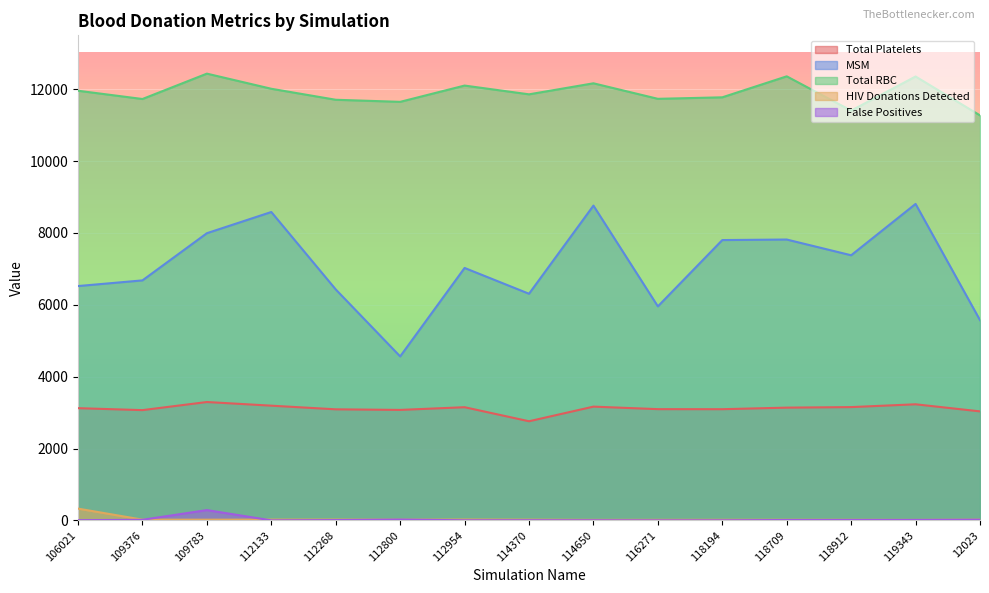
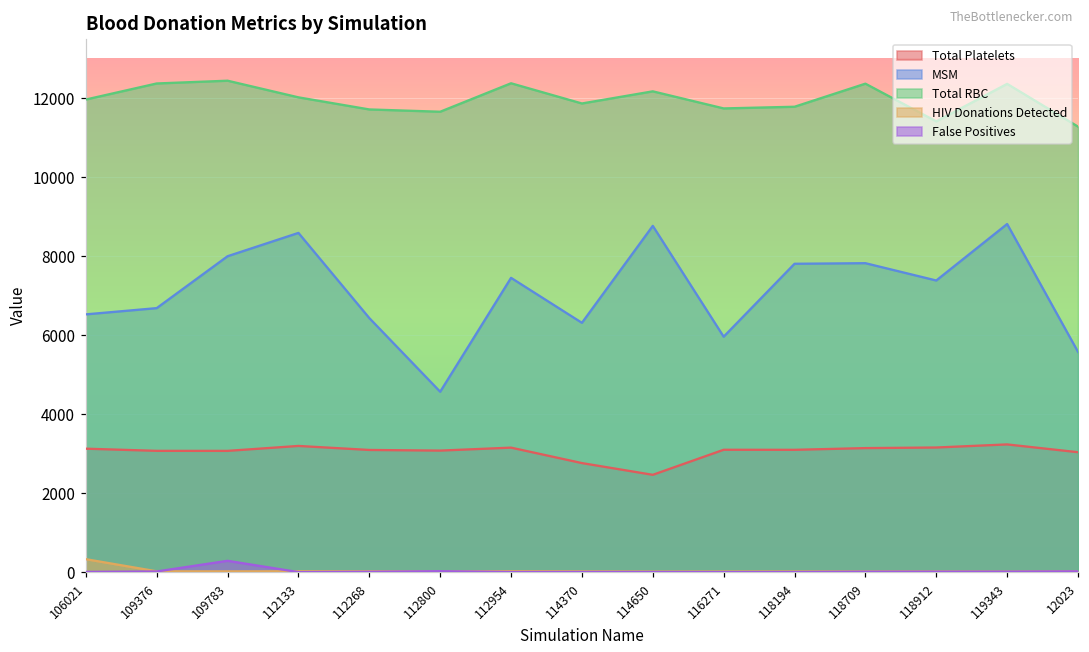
Total RBC, 109376: 11700 -> 12400
Total Platelets, 109783: 3300 -> 3100
MSM, 112954: 7000 -> 7400
Total RBC, 112954: 12100 -> 12400
Total Platelets, 114650: 3200 -> 2500
